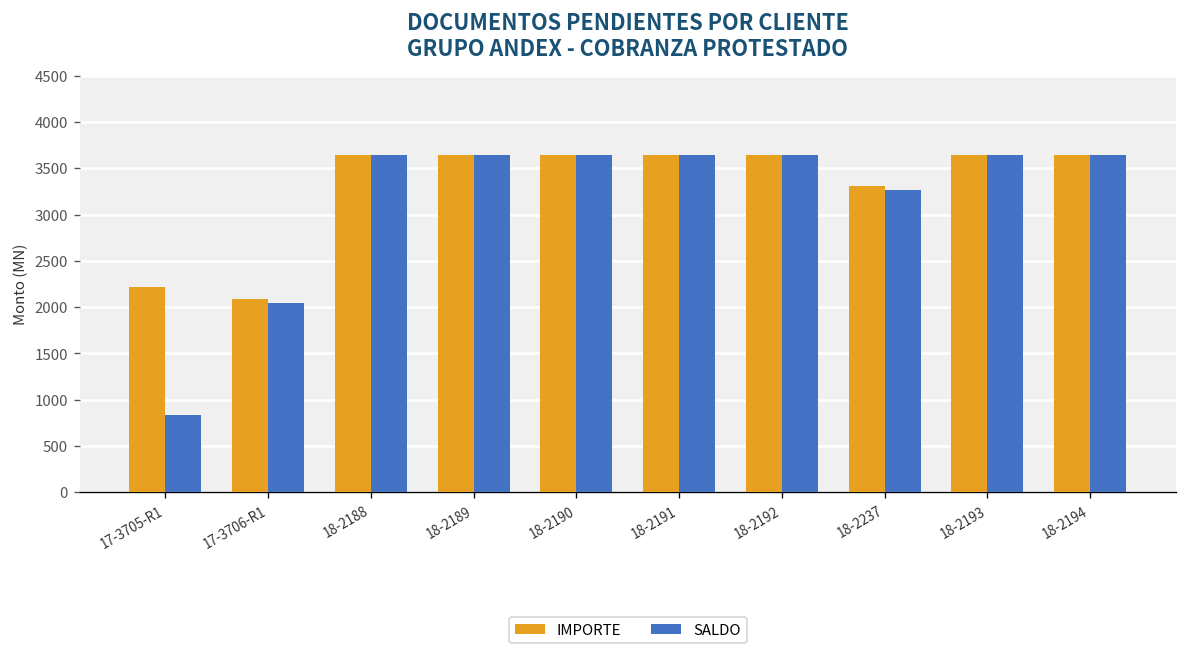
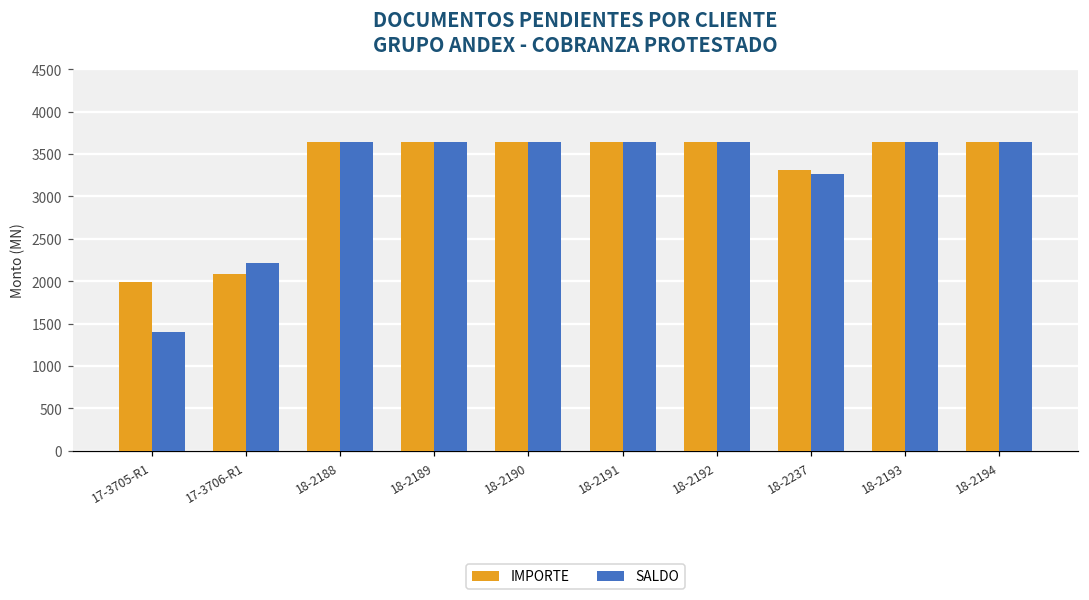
IMPORTE, 17-3705-R1: 2200 -> 2000
SALDO, 17-3705-R1: 800 -> 1400
SALDO, 17-3706-R1: 2000 -> 2200
